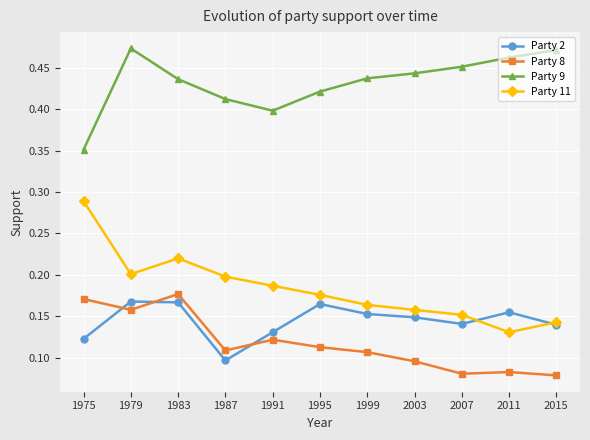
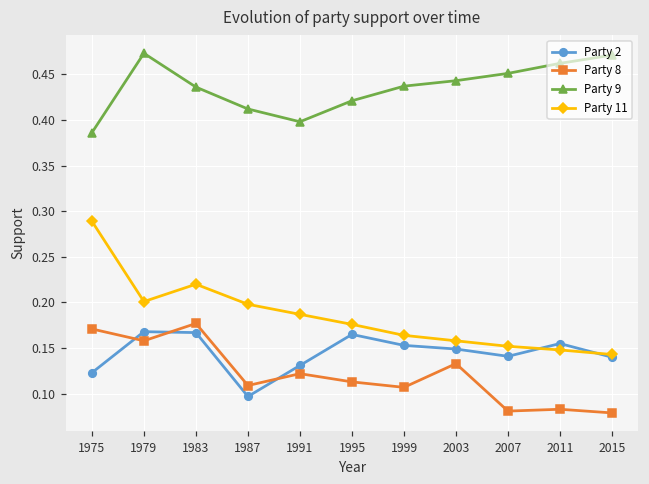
Party 9, 1975: 0.35 -> 0.39
Party 8, 2003: 0.10 -> 0.13
Party 11, 2011: 0.13 -> 0.15
